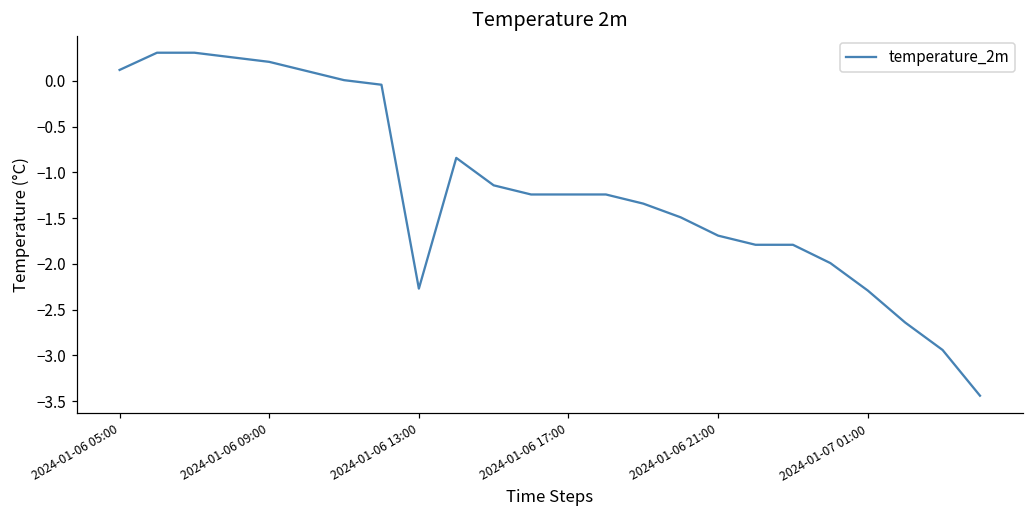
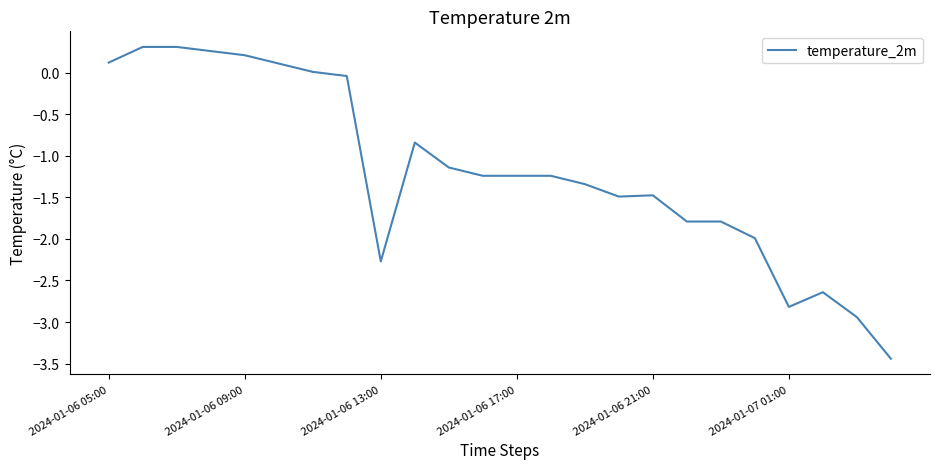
2024-01-06 21:00: -1.7 -> -1.5
2024-01-07 01:00: -2.3 -> -2.8
